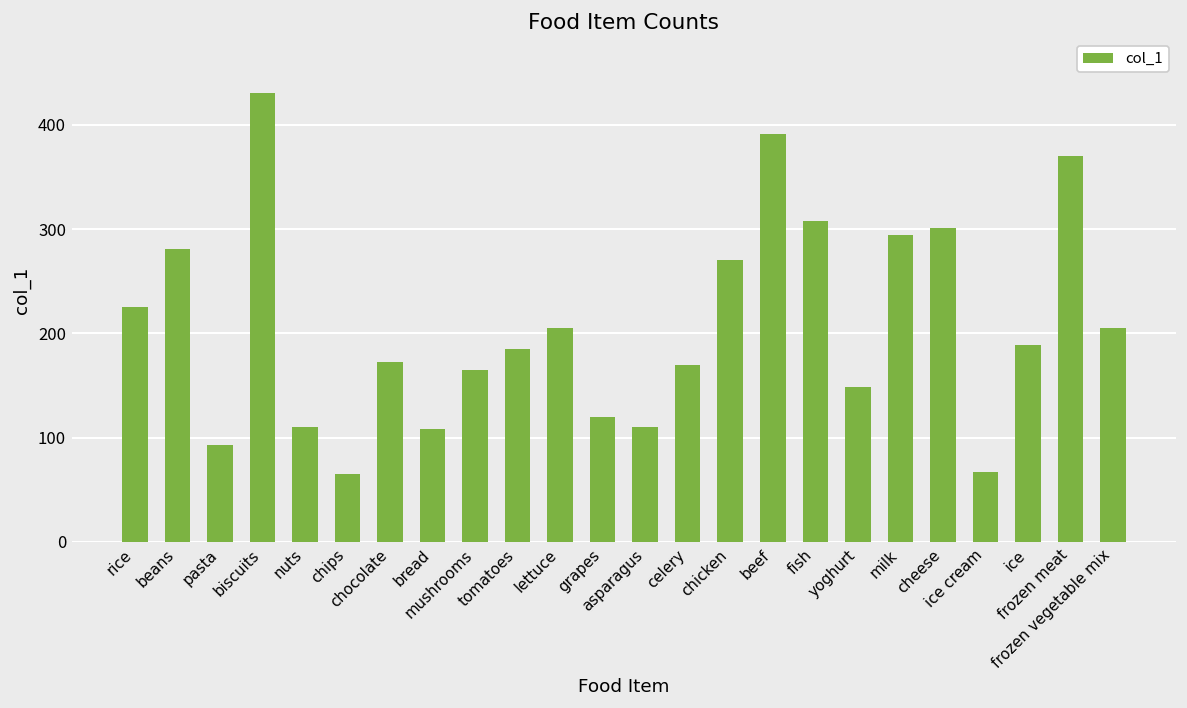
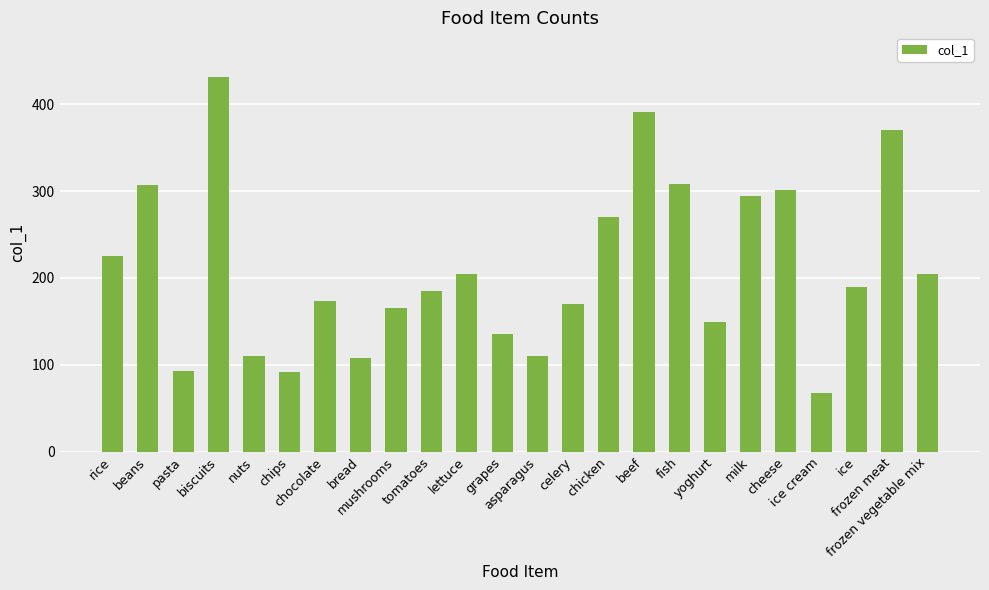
beans: 280 -> 310
chips: 70 -> 90
grapes: 120 -> 140
